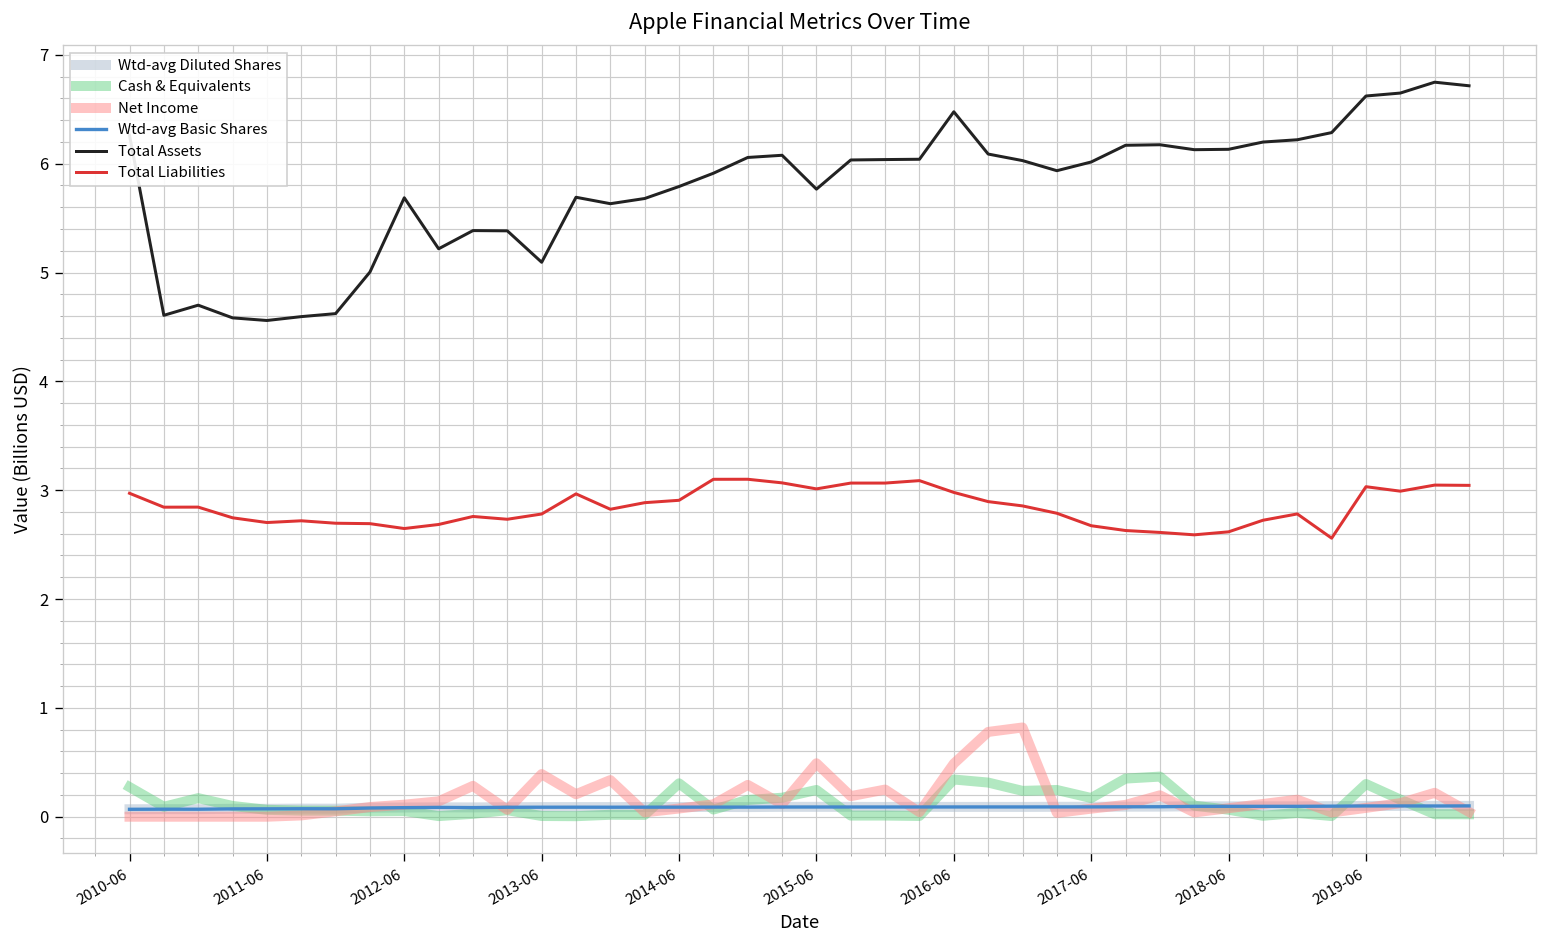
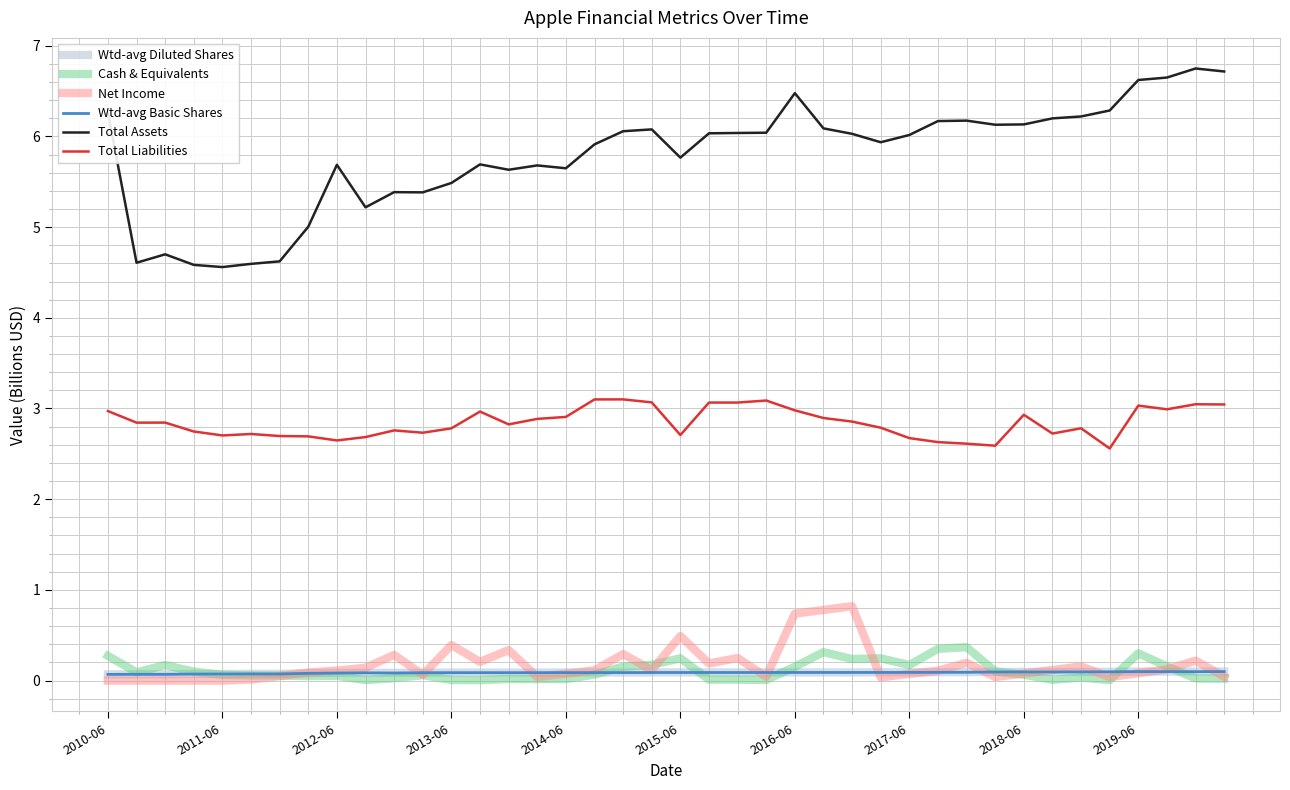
Total Assets, 2013-06: 5.1 -> 5.5
Cash & Equivalents, 2014-06: 0.3 -> 0.0
Total Assets, 2014-06: 5.8 -> 5.6
Total Liabilities, 2015-06: 3.0 -> 2.7
Cash & Equivalents, 2016-06: 0.3 -> 0.2
Net Income, 2016-06: 0.5 -> 0.7
Total Liabilities, 2018-06: 2.6 -> 2.9
